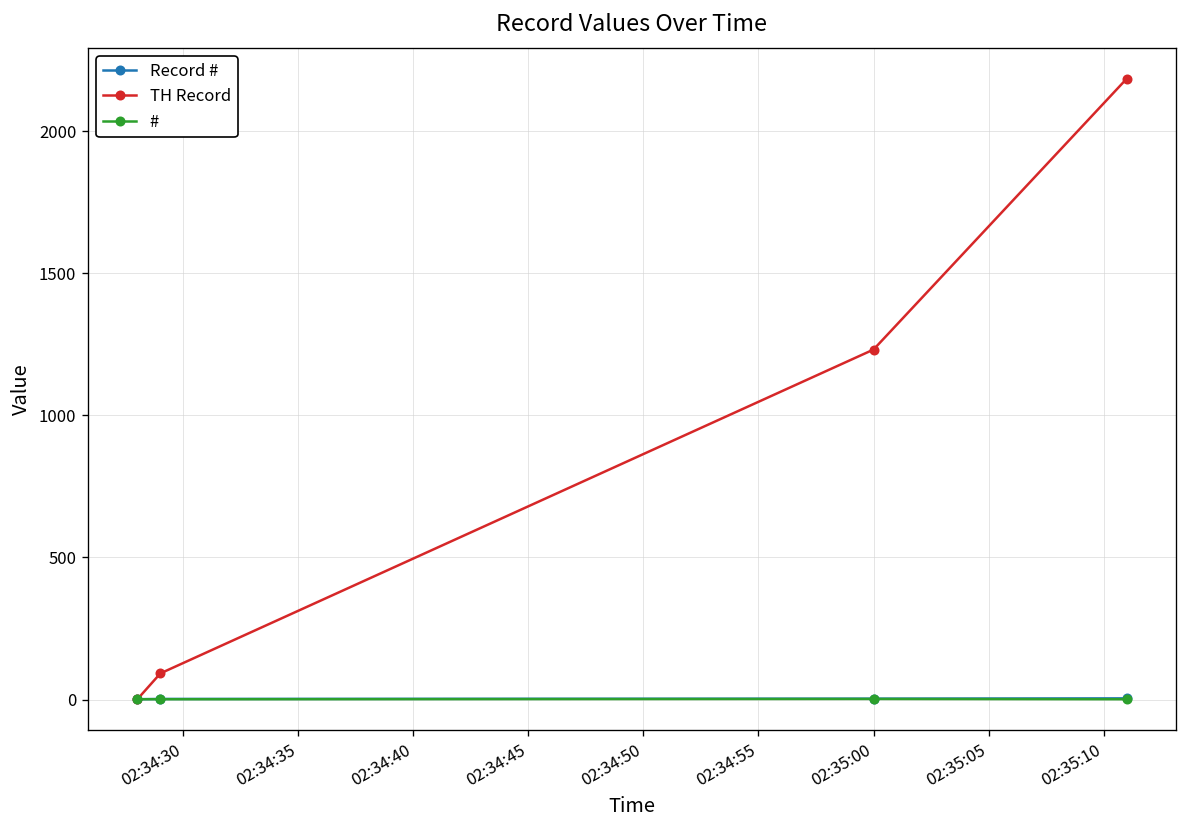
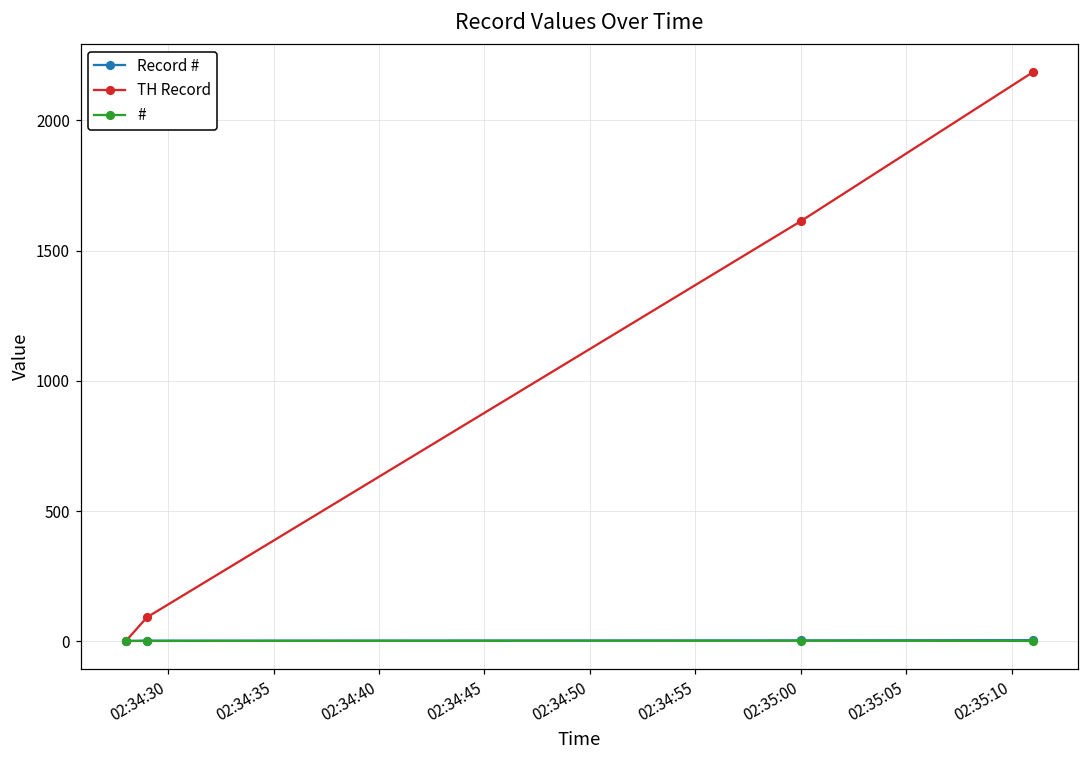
TH Record, 02:35:00: 1230 -> 1610
